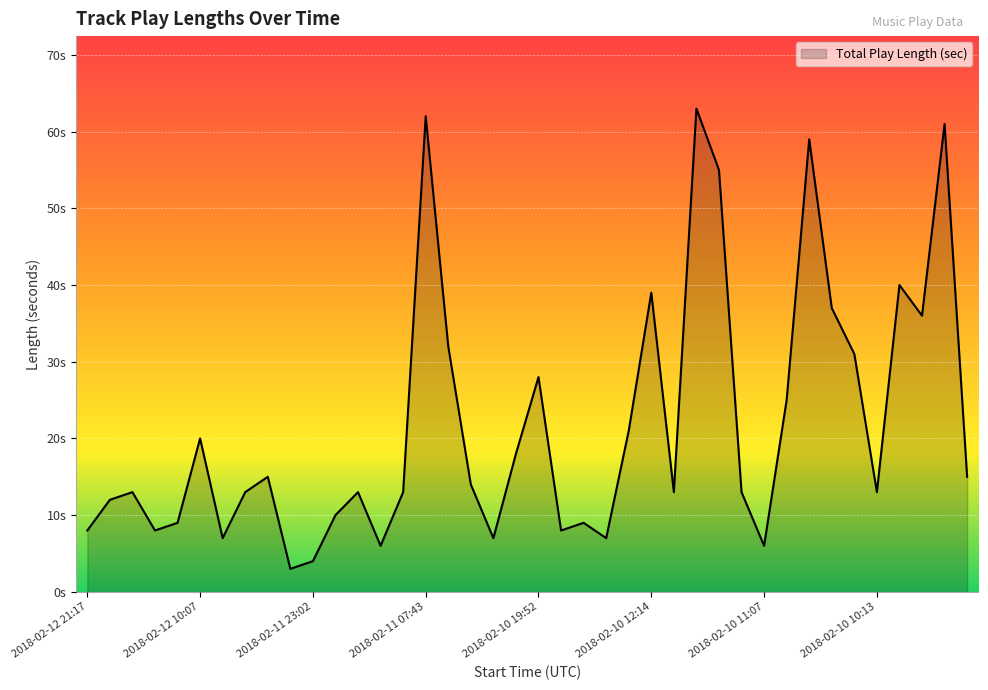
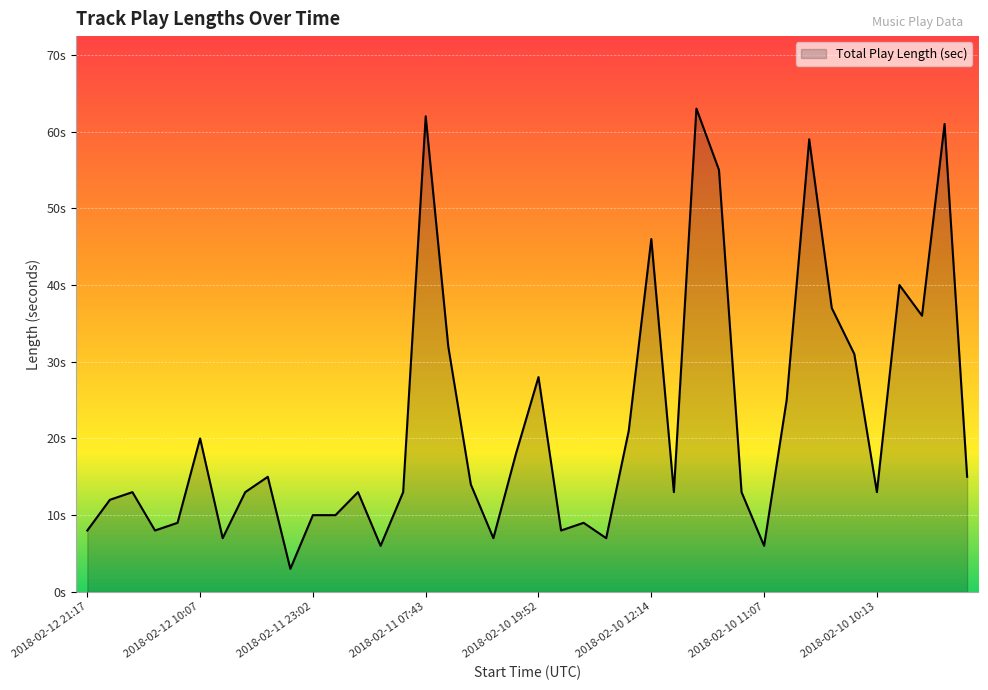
2018-02-11 23:02: 4s -> 10s
2018-02-10 12:14: 39s -> 46s
